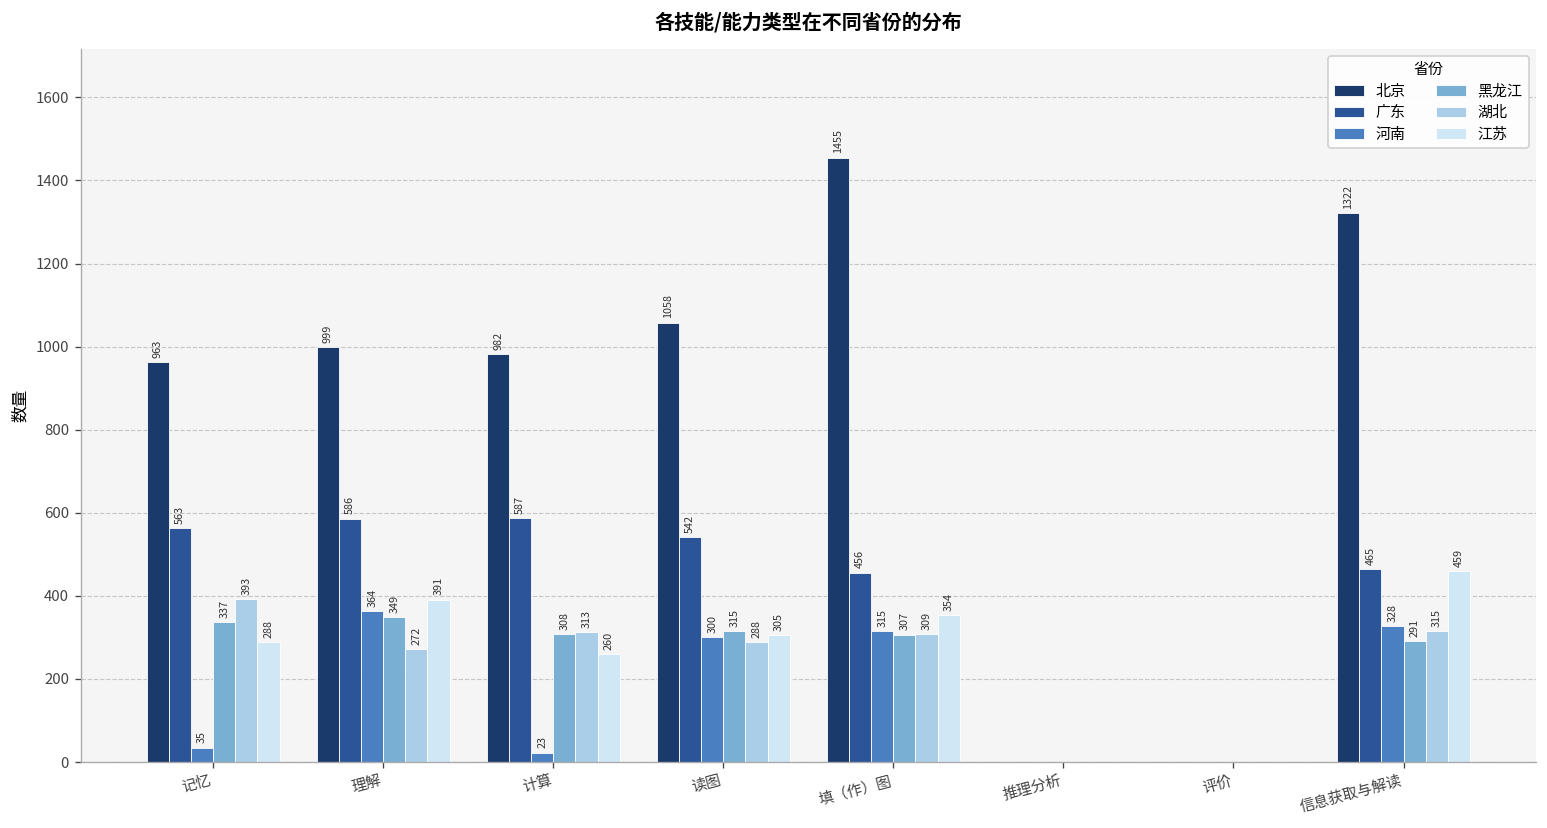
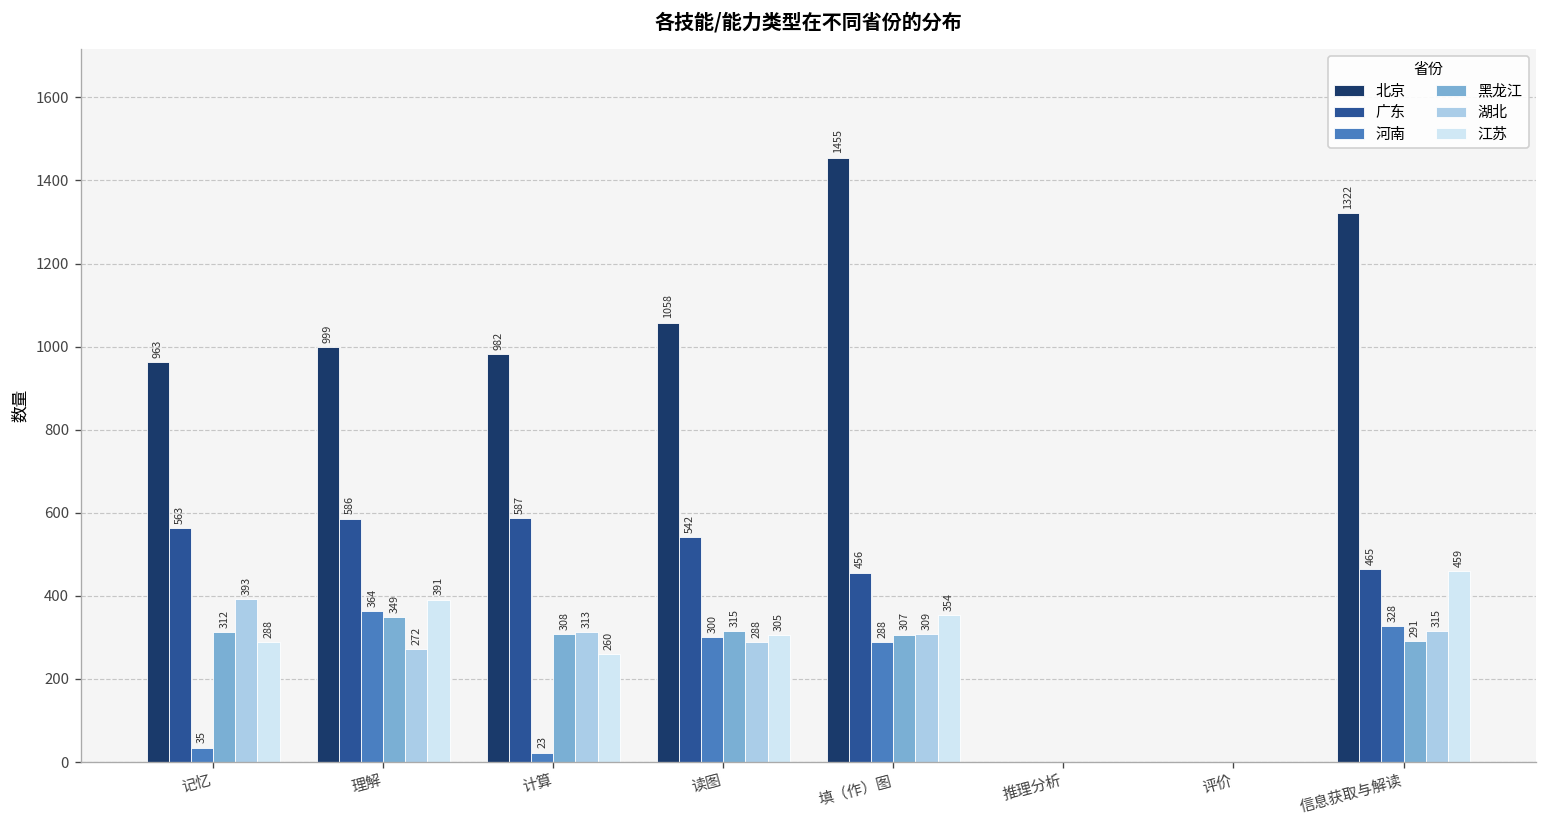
黑龙江, 记忆: 337 -> 312
河南, 填（作）图: 315 -> 288
